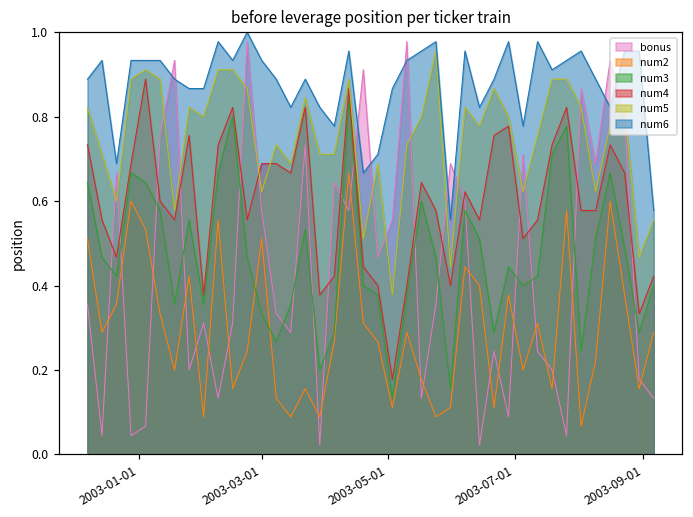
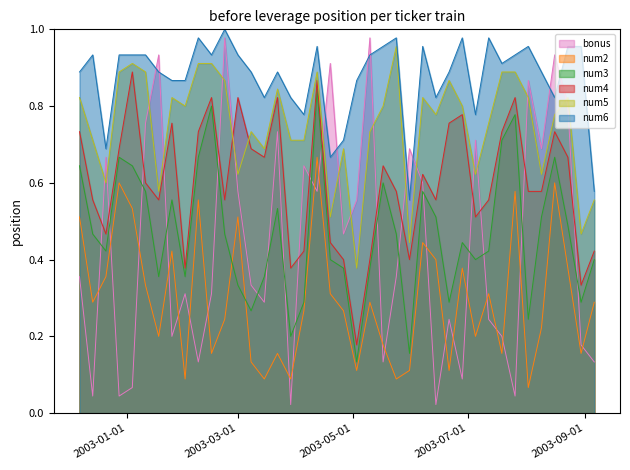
num4, 2003-03-01: 0.69 -> 0.82
